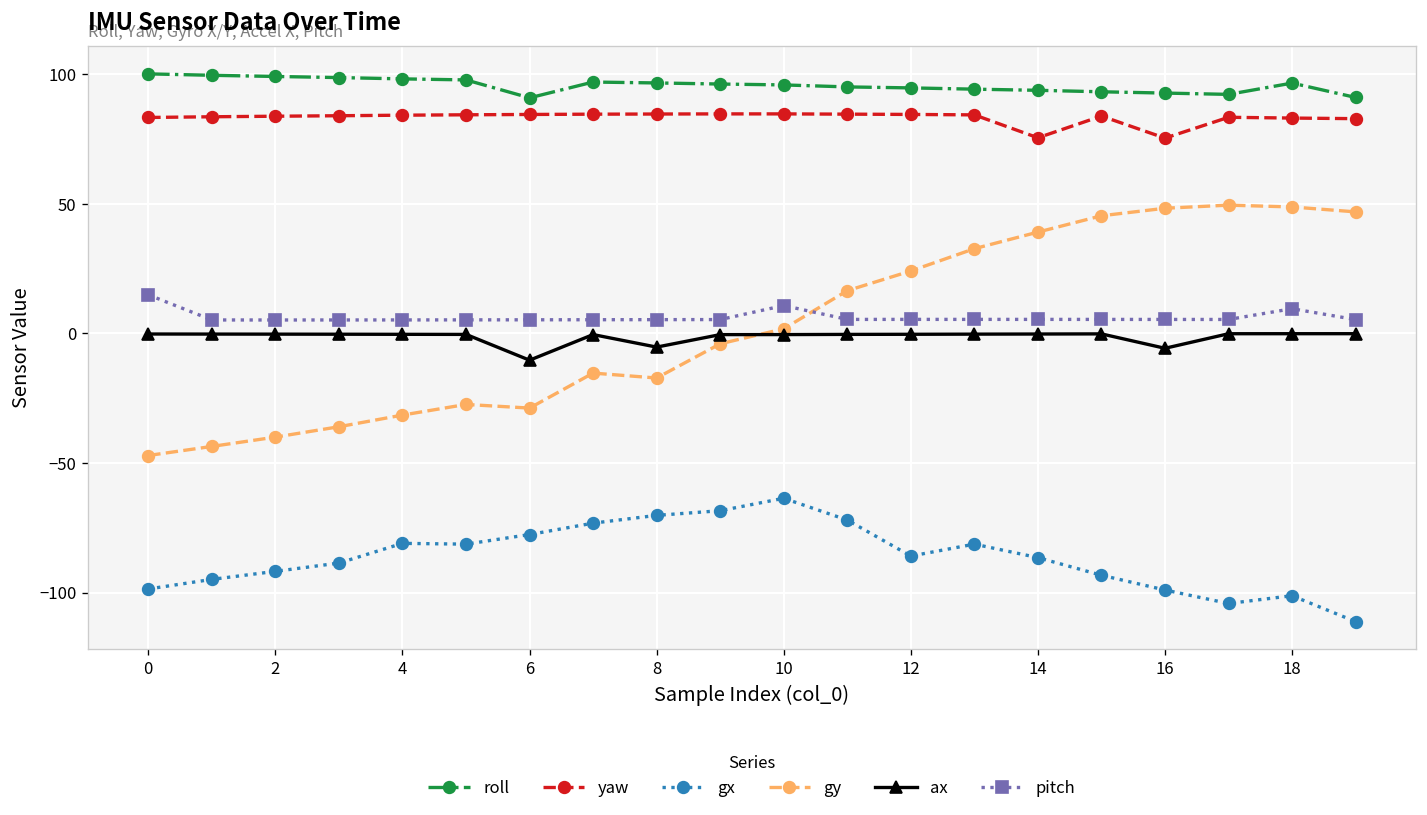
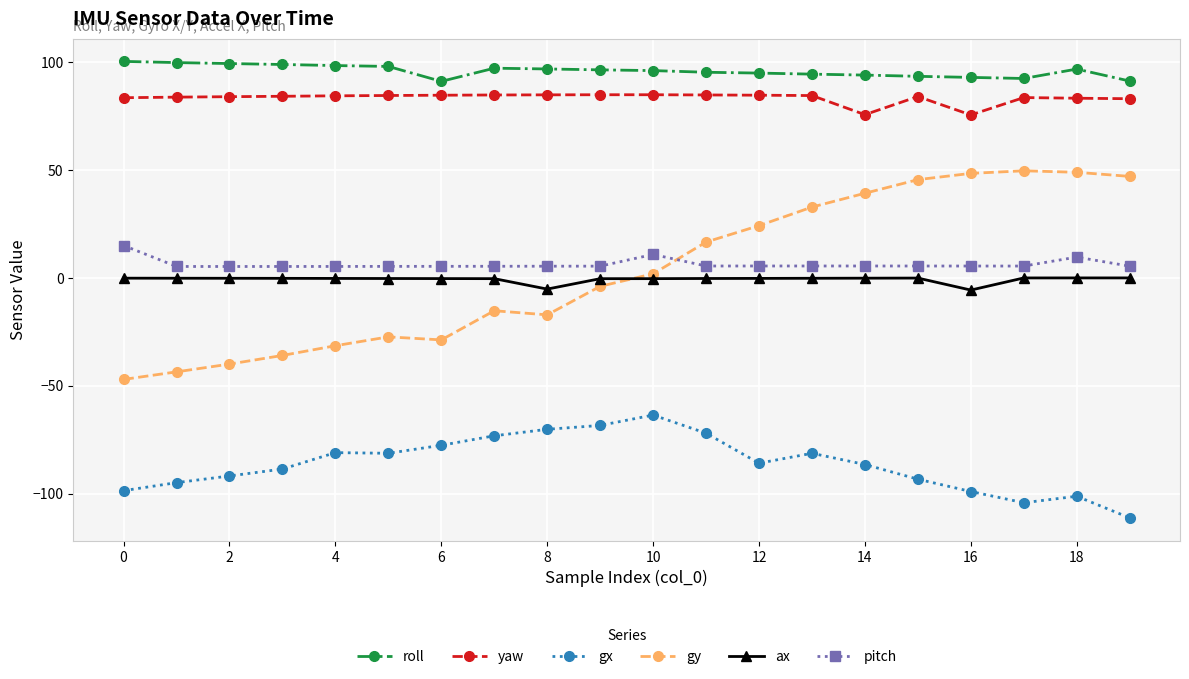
ax, 6: -10 -> 0
